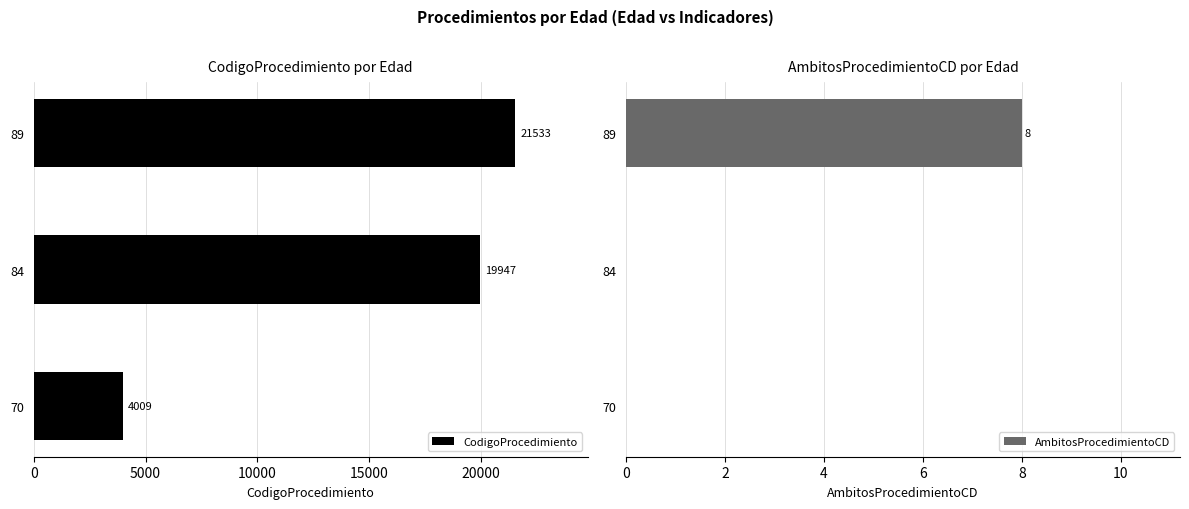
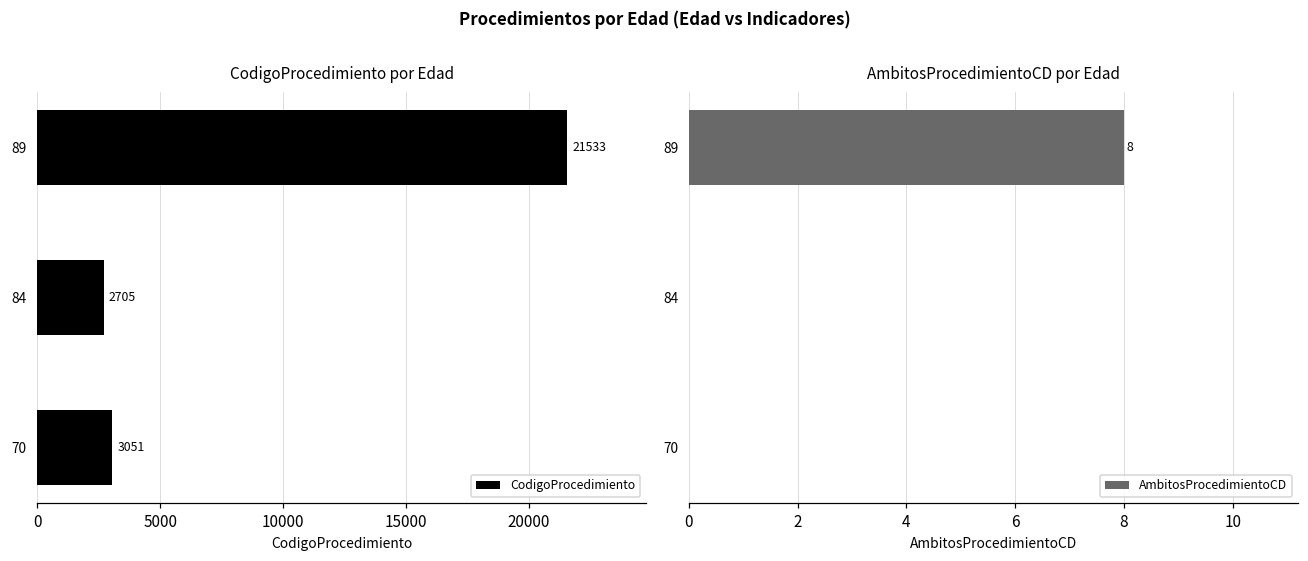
CodigoProcedimiento por Edad, 84: 19947 -> 2705
CodigoProcedimiento por Edad, 70: 4009 -> 3051
